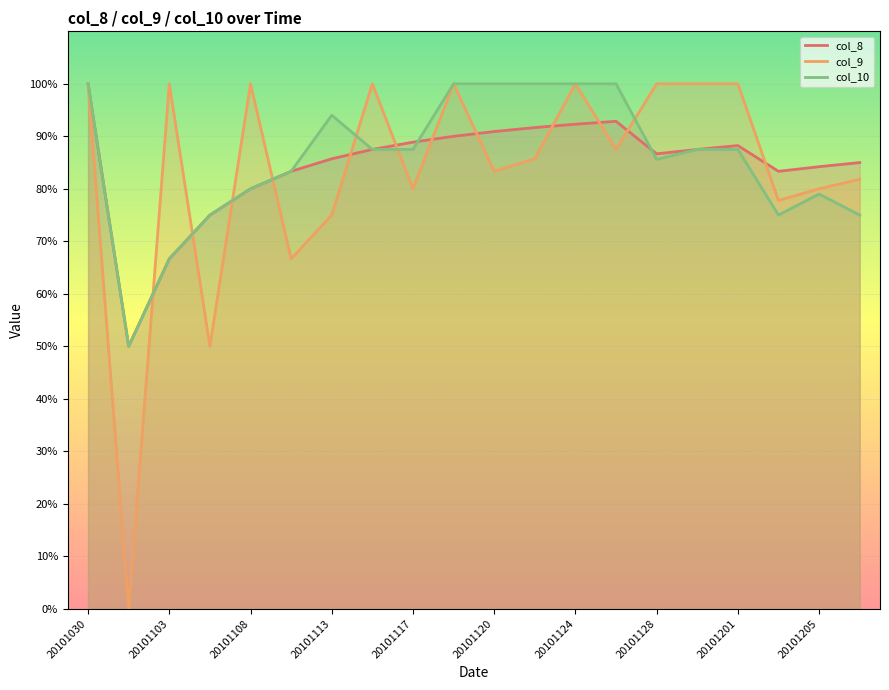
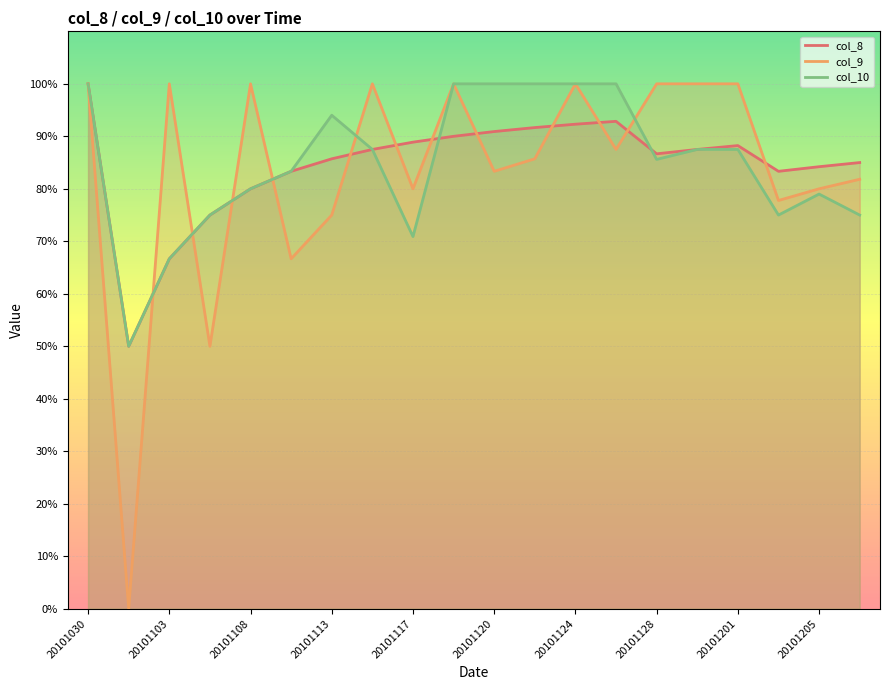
col_10, 20101117: 88% -> 71%
